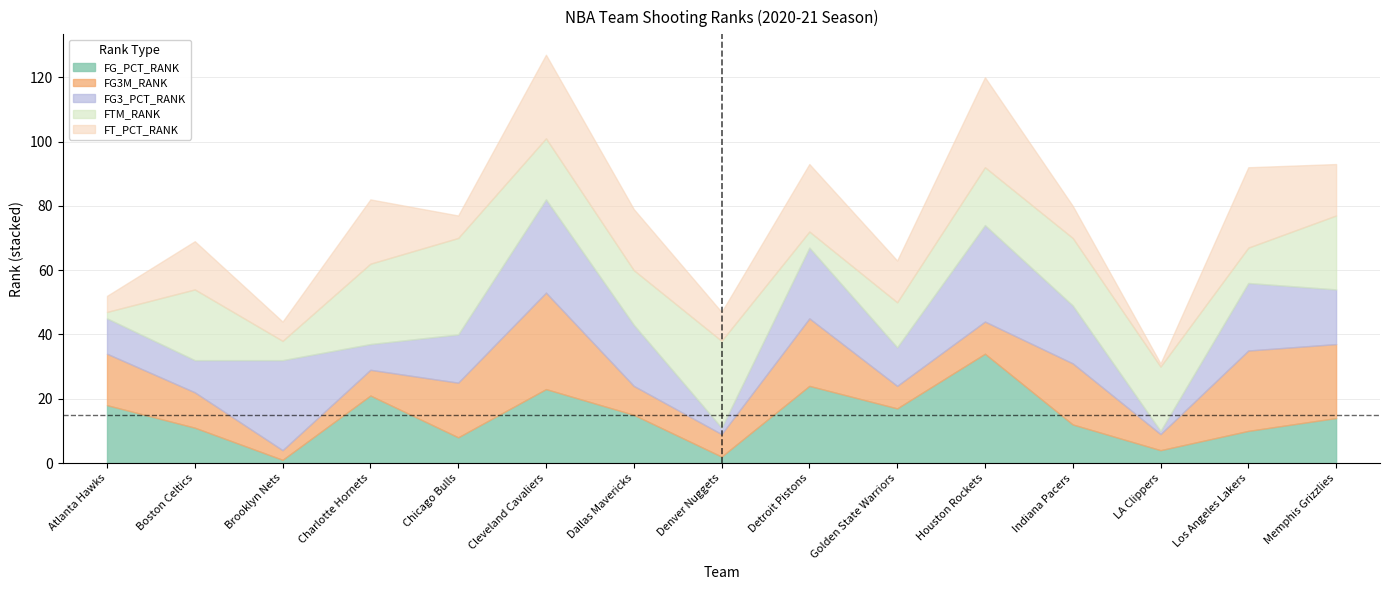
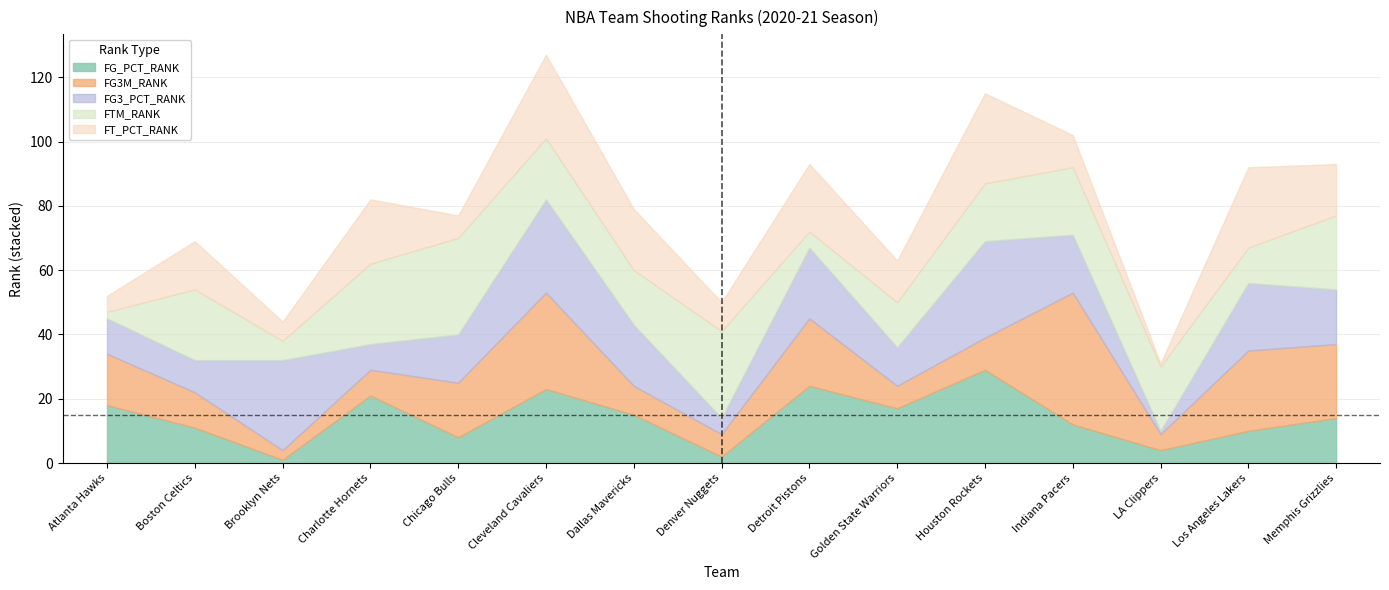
FG3_PCT_RANK, Denver Nuggets: 2 -> 5
FG_PCT_RANK, Houston Rockets: 34 -> 29
FG3M_RANK, Indiana Pacers: 19 -> 41
